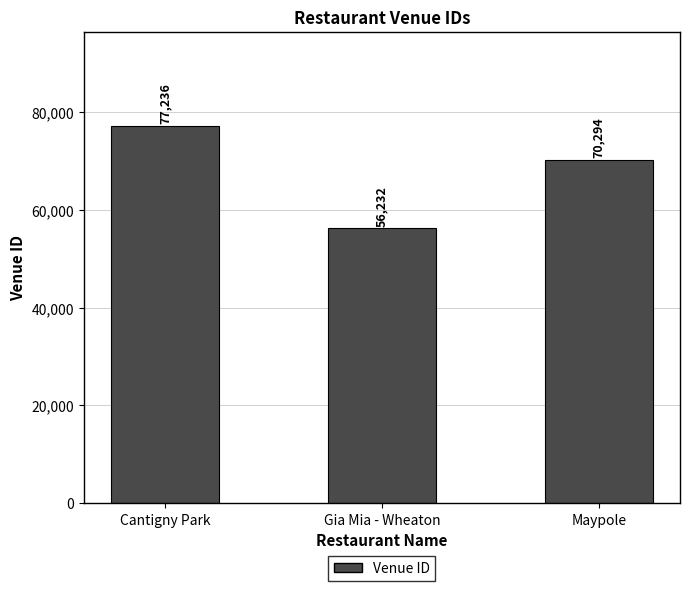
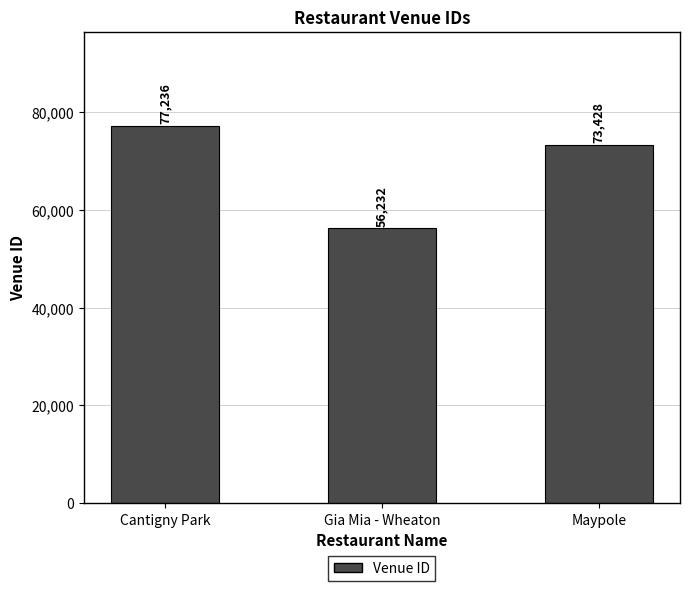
Maypole: 70,294 -> 73,428
